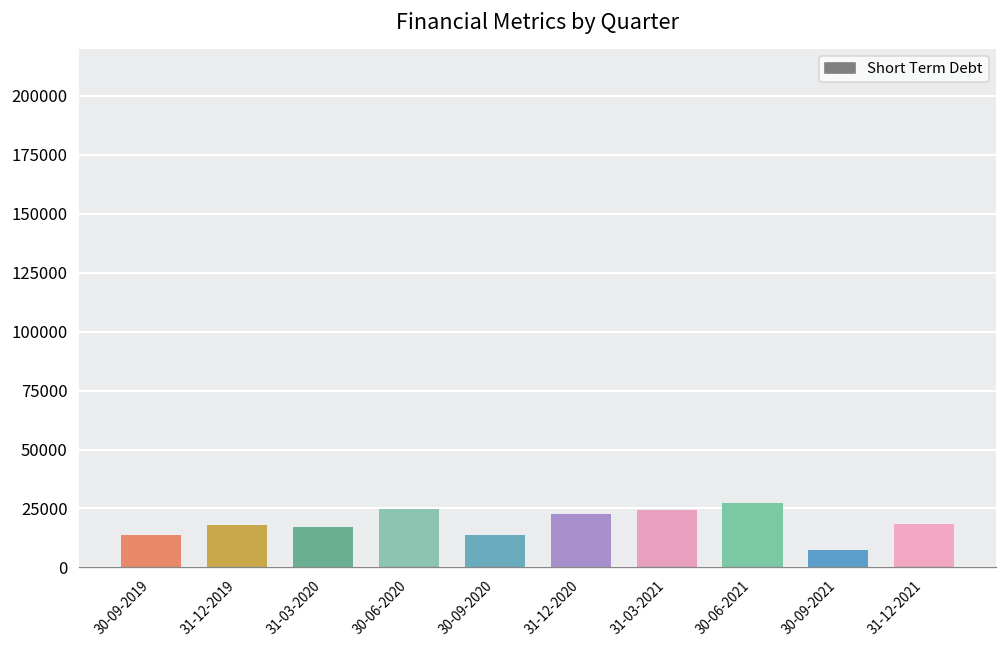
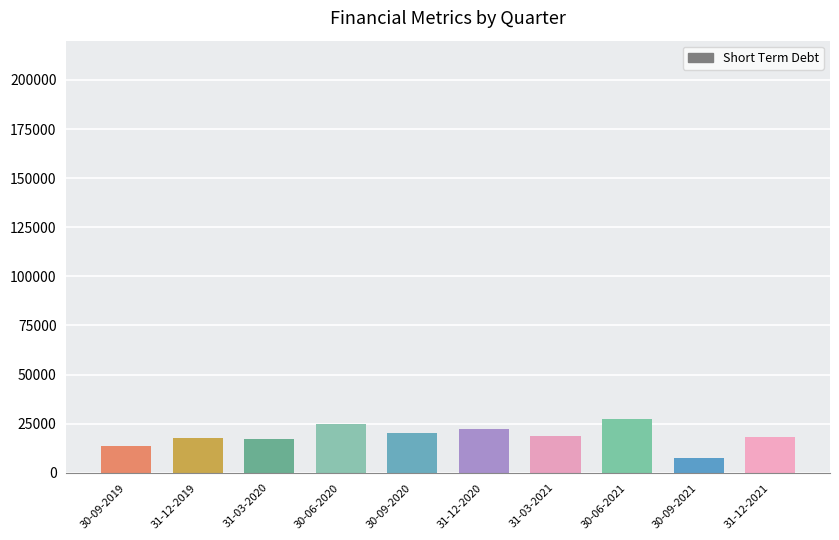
30-09-2020: 14000 -> 20000
31-03-2021: 24000 -> 19000
